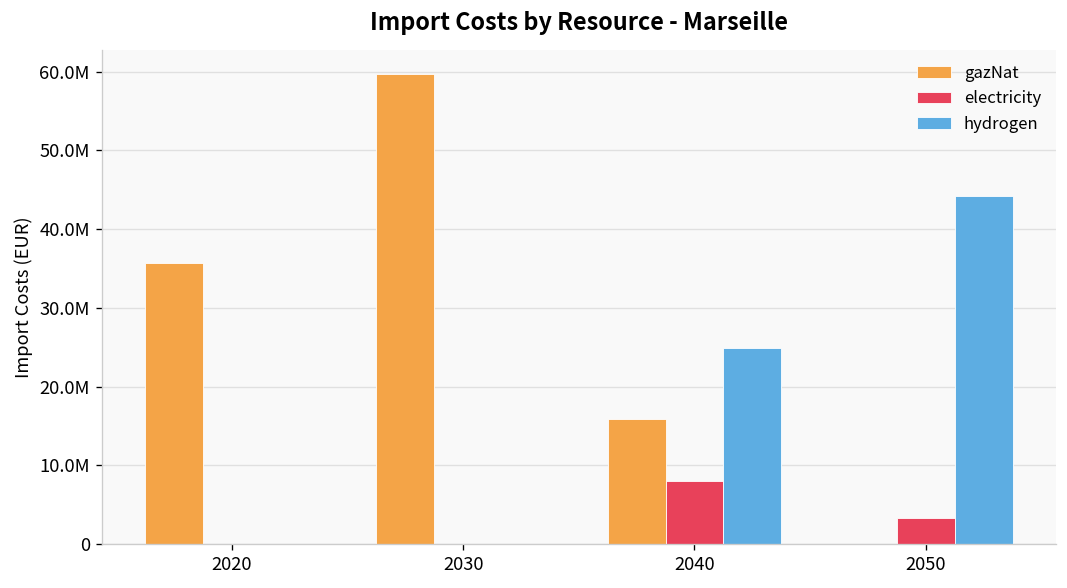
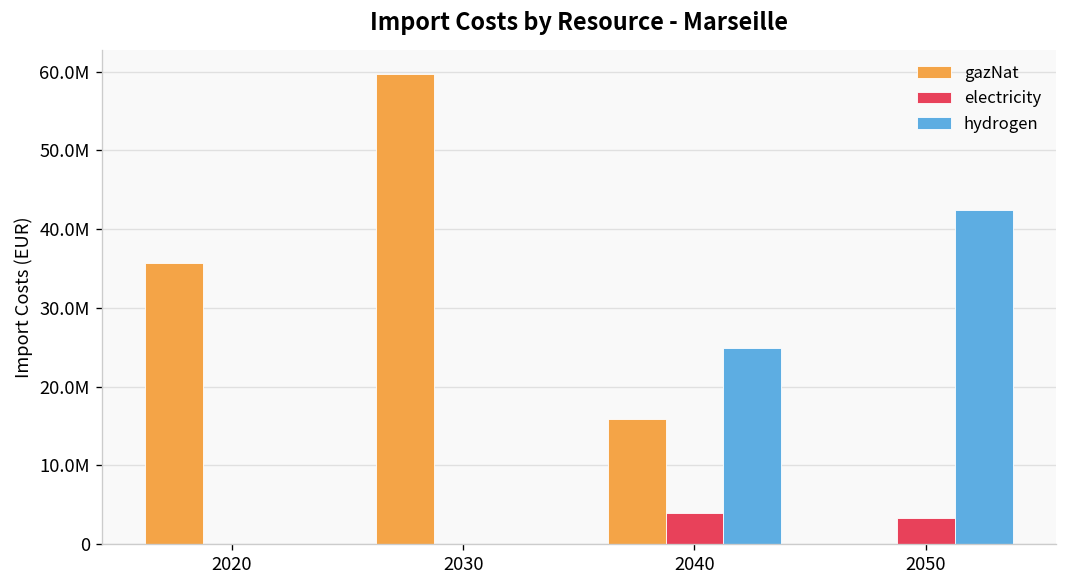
electricity, 2040: 8000000 -> 4000000
hydrogen, 2050: 44000000 -> 42000000
